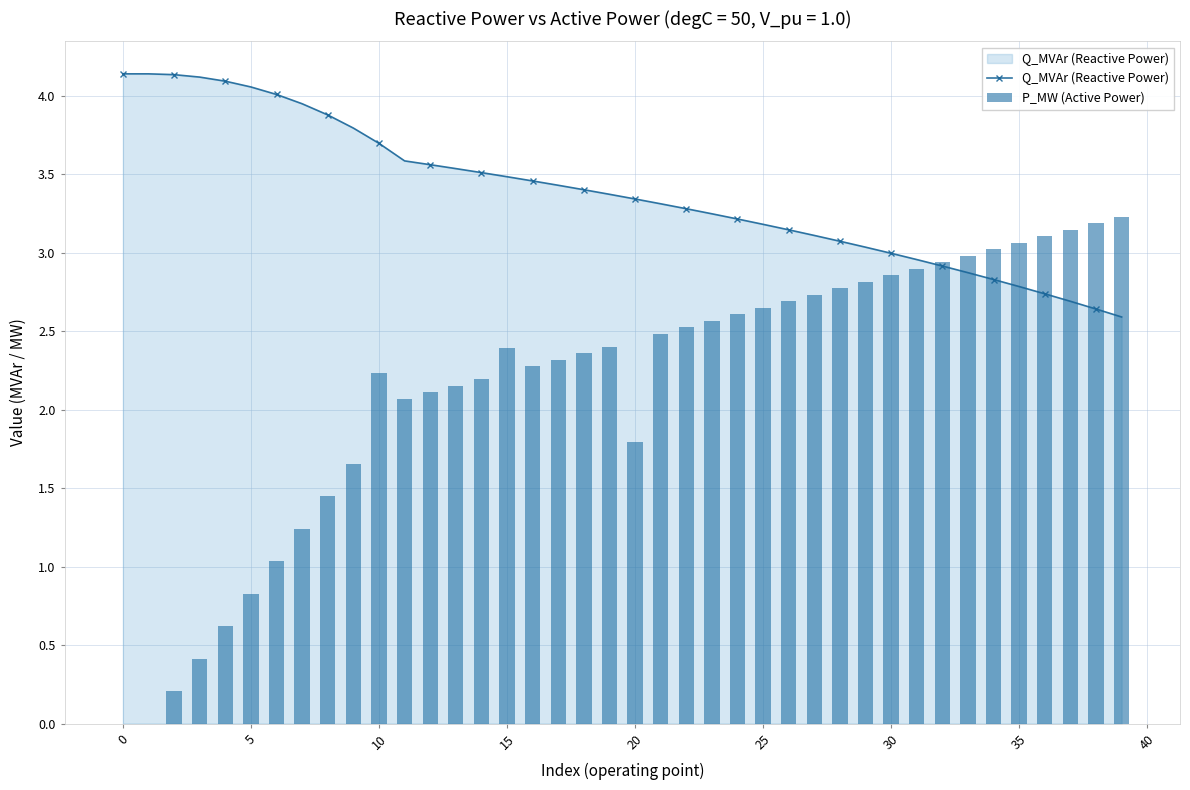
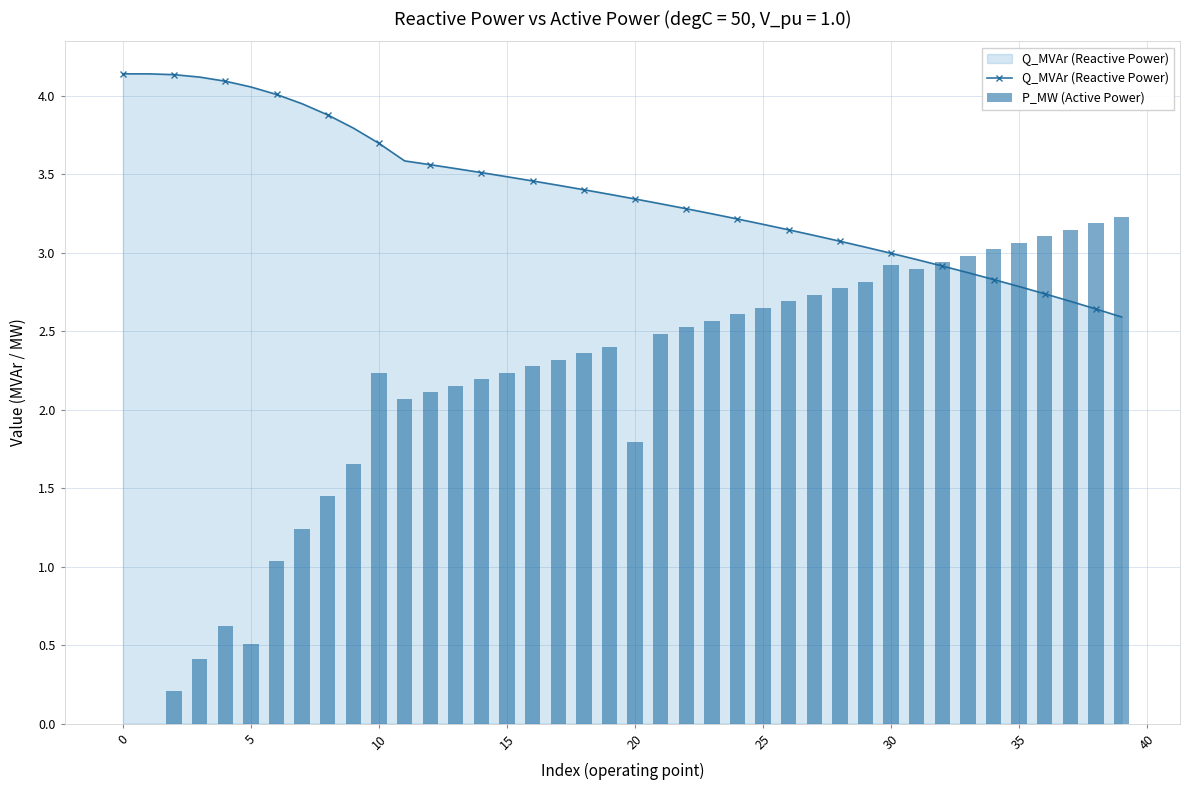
P_MW (Active Power), 5: 0.83 -> 0.51
P_MW (Active Power), 15: 2.39 -> 2.24
P_MW (Active Power), 30: 2.86 -> 2.92
